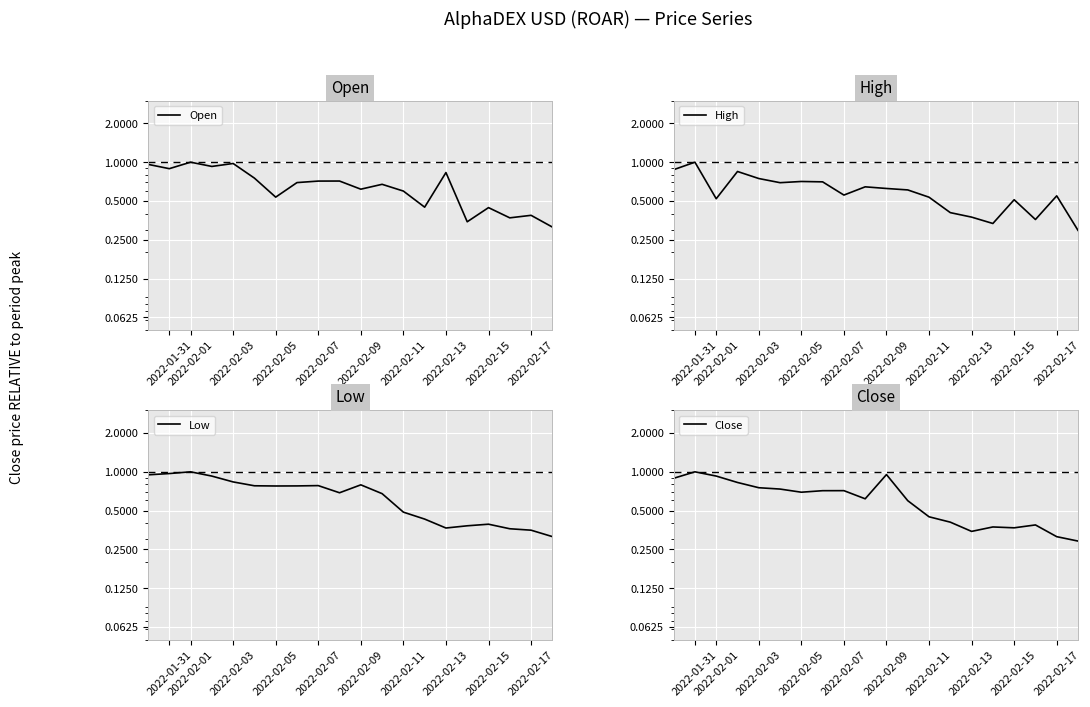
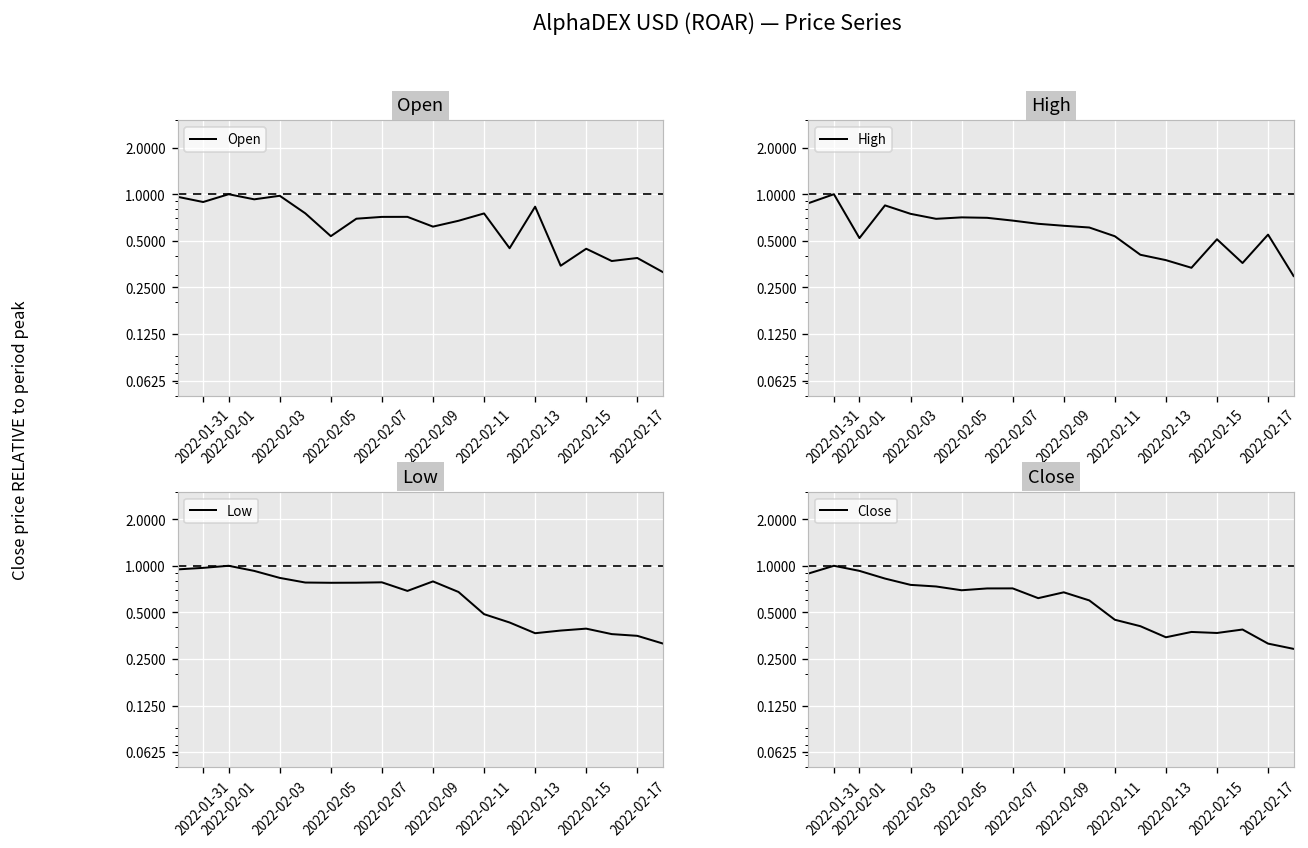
Open, 2022-02-11: 0.6 -> 0.8
High, 2022-02-07: 0.56 -> 0.7
Close, 2022-02-09: 1.0 -> 0.7
